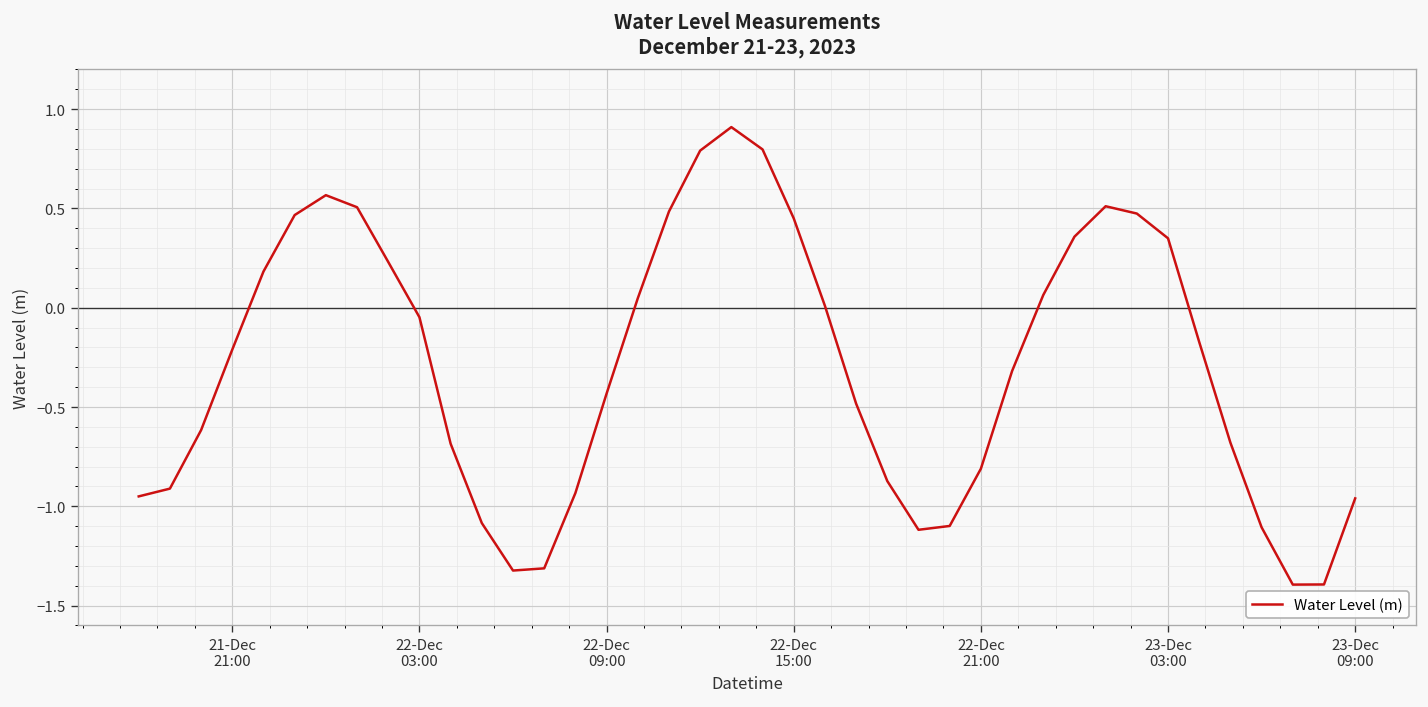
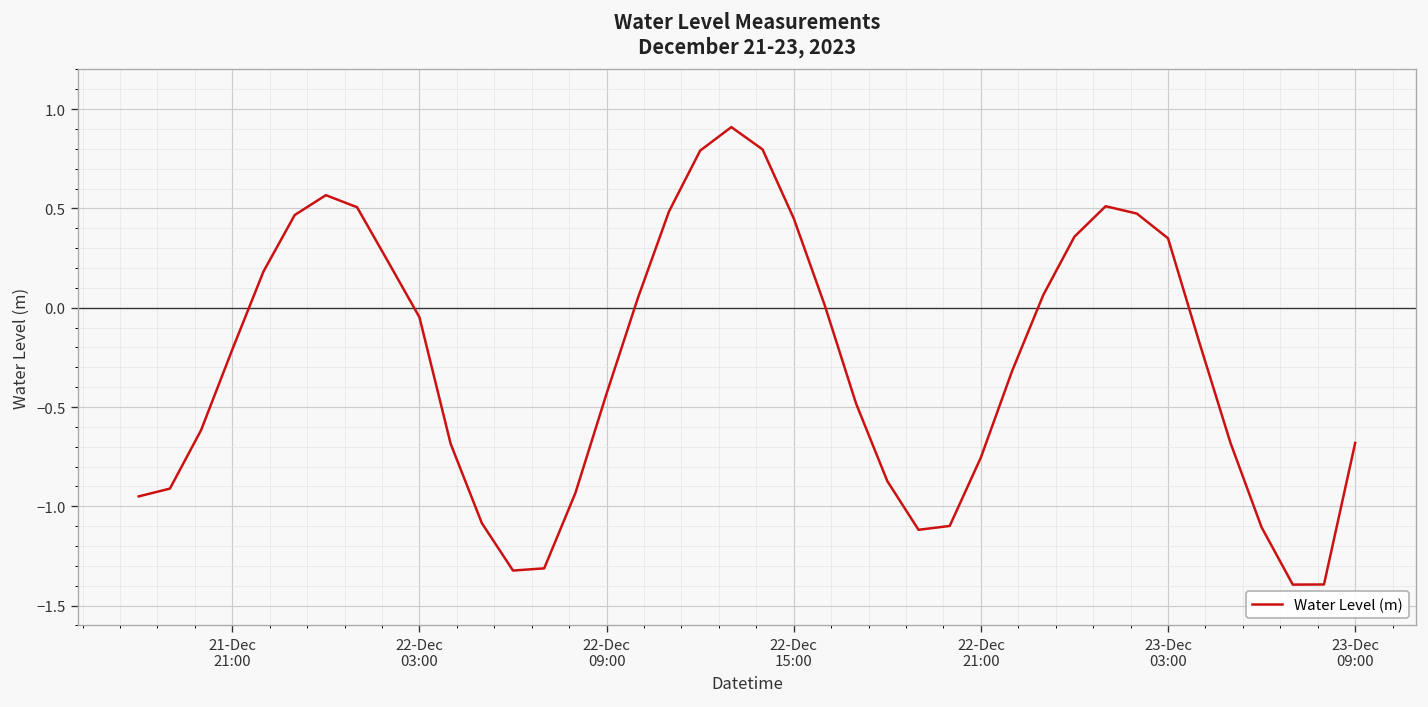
22-Dec 21:00: -0.81 -> -0.75
23-Dec 09:00: -0.96 -> -0.68
